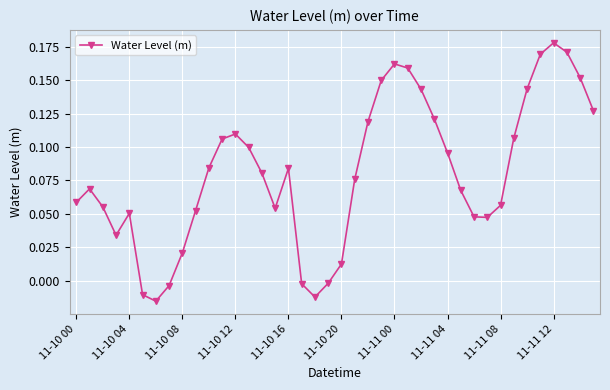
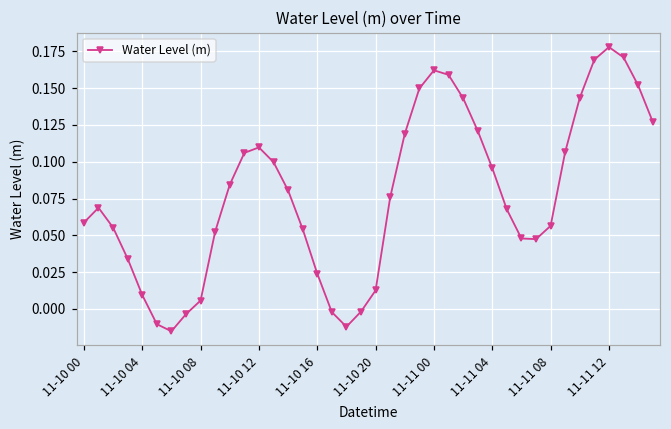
11-10 04: 0.050 -> 0.009
11-10 08: 0.021 -> 0.006
11-10 16: 0.084 -> 0.024
